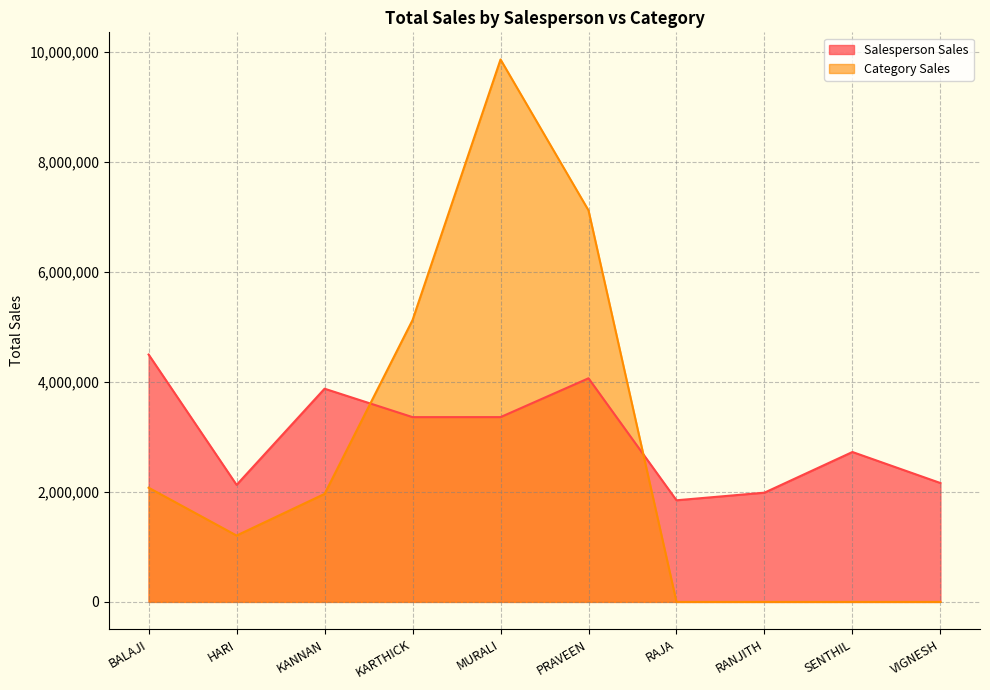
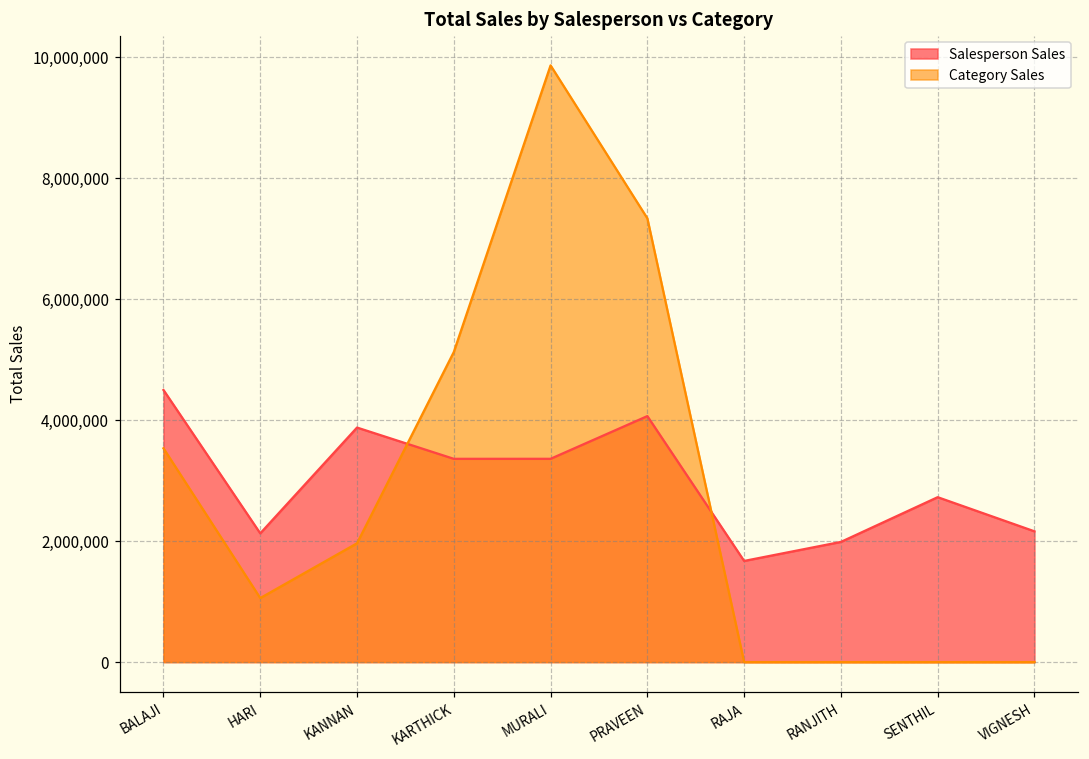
Category Sales, BALAJI: 2,100,000 -> 3,500,000
Category Sales, HARI: 1,200,000 -> 1,100,000
Category Sales, PRAVEEN: 7,100,000 -> 7,300,000
Salesperson Sales, RAJA: 1,800,000 -> 1,700,000
